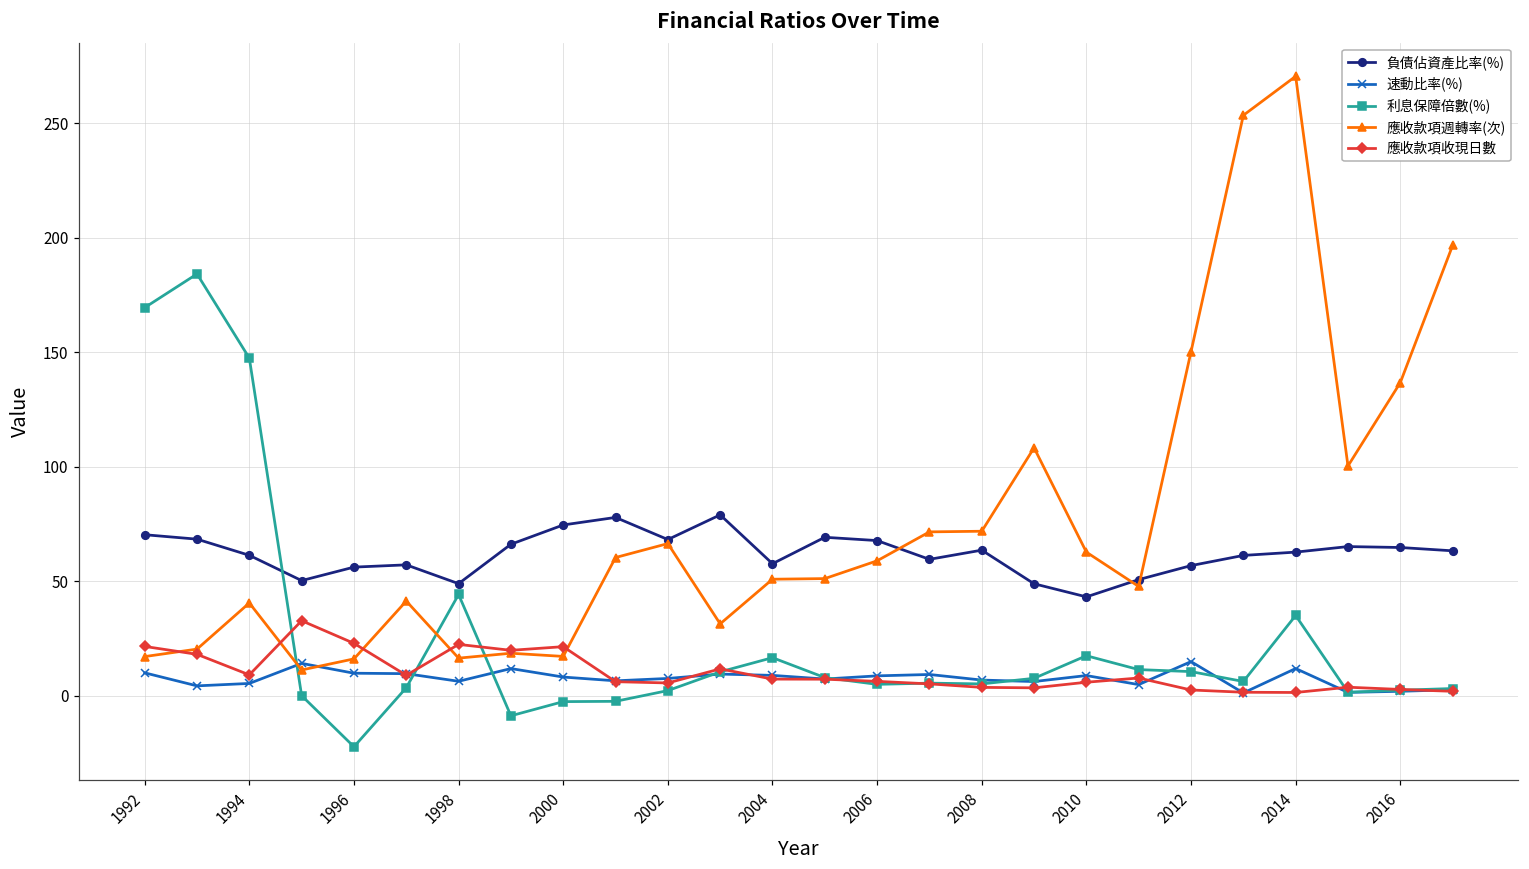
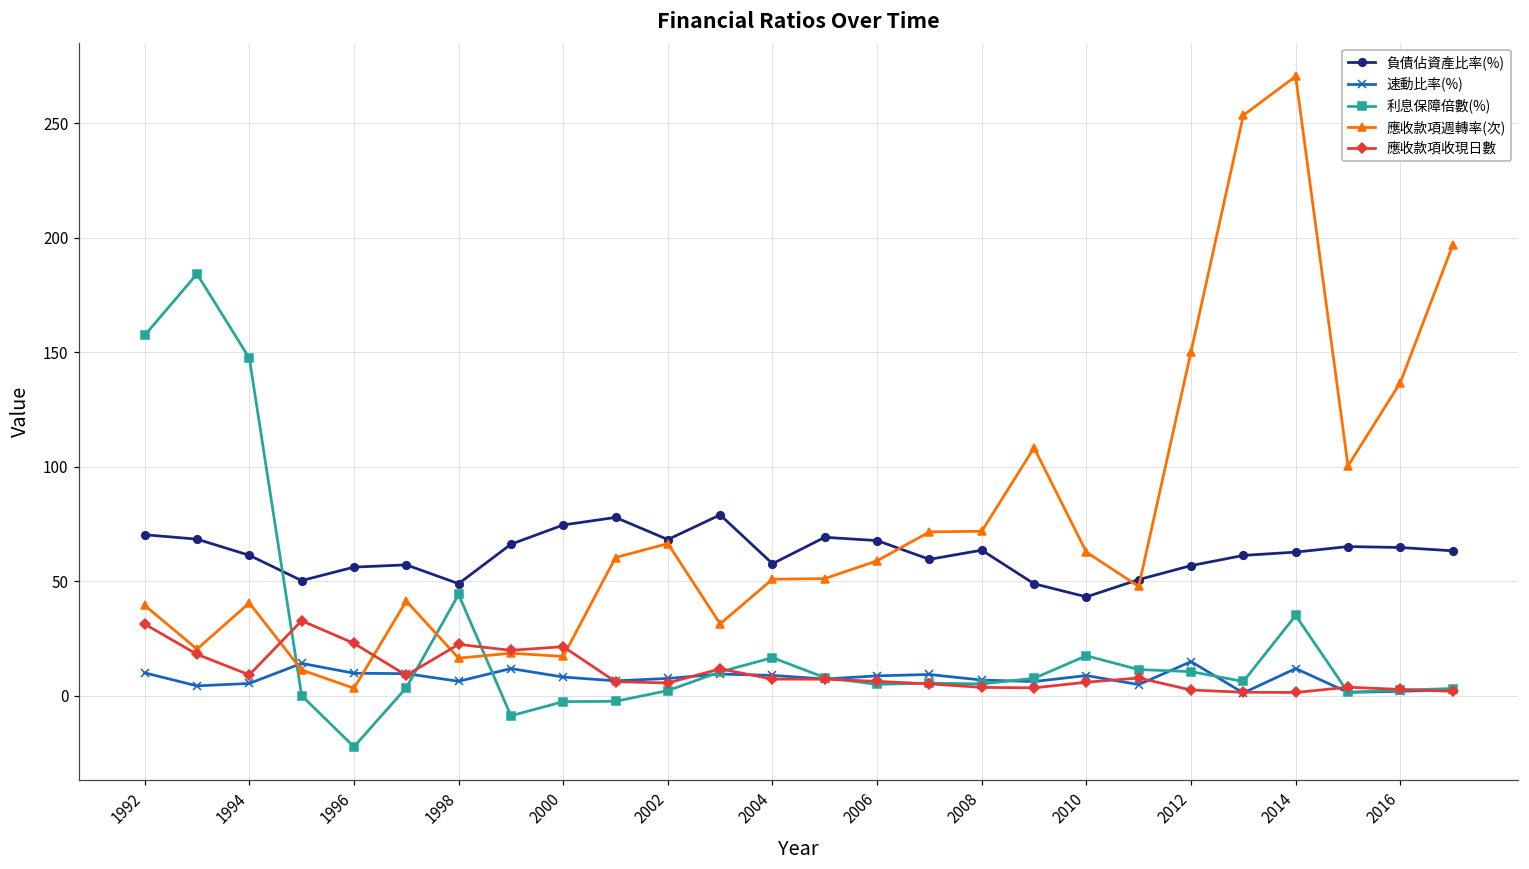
利息保障倍數(%), 1992: 169 -> 157
應收款項週轉率(次), 1992: 17 -> 39
應收款項收現日數, 1992: 21 -> 31
應收款項週轉率(次), 1996: 16 -> 3
